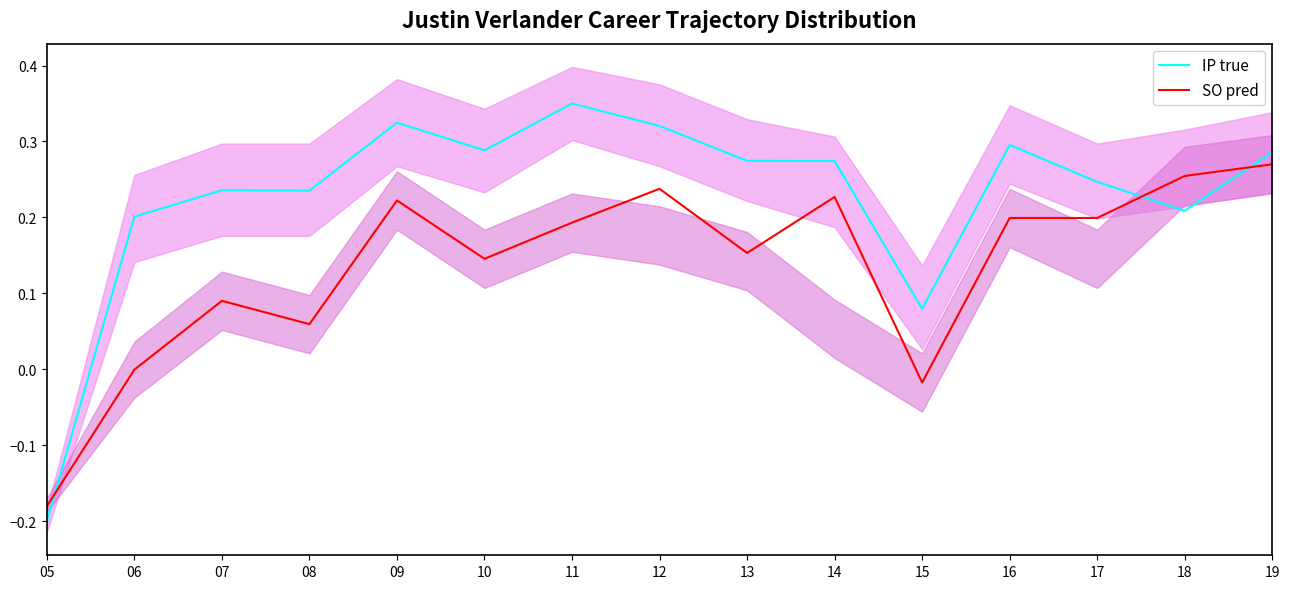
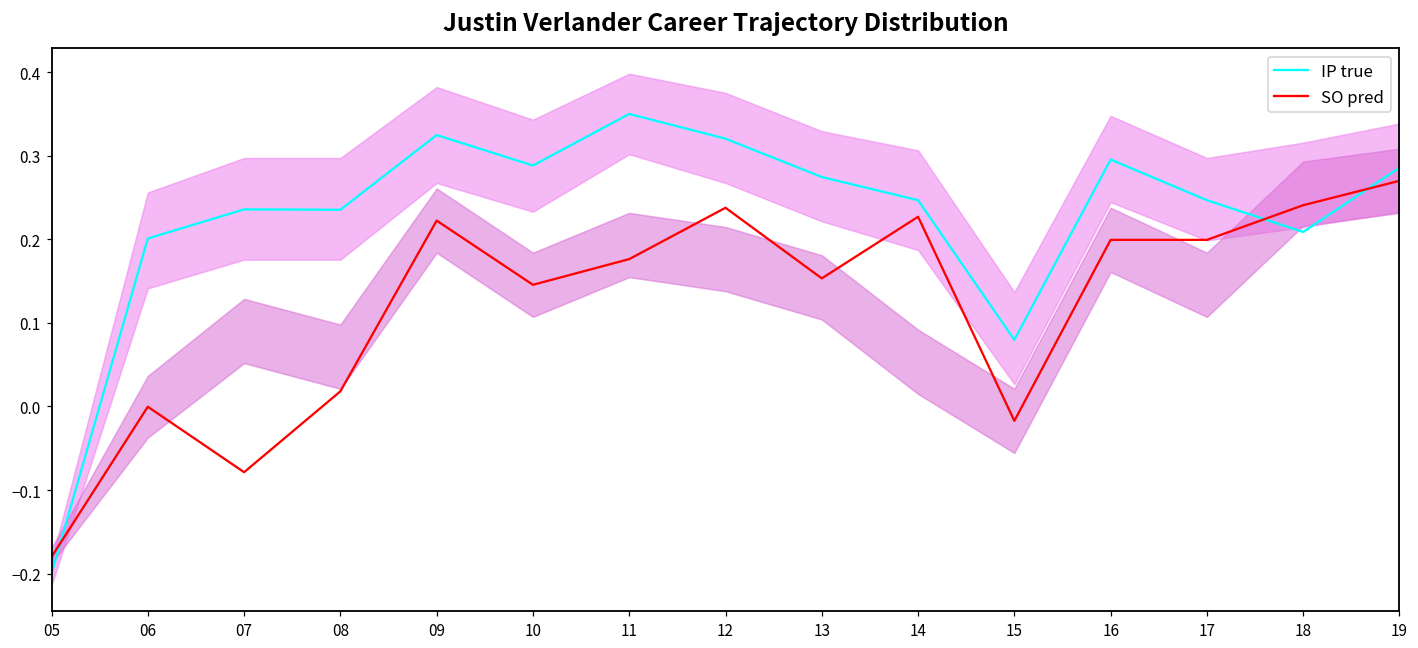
SO pred, 07: 0.09 -> -0.08
SO pred, 08: 0.06 -> 0.02
SO pred, 11: 0.19 -> 0.18
IP true, 14: 0.27 -> 0.25
SO pred, 18: 0.25 -> 0.24
